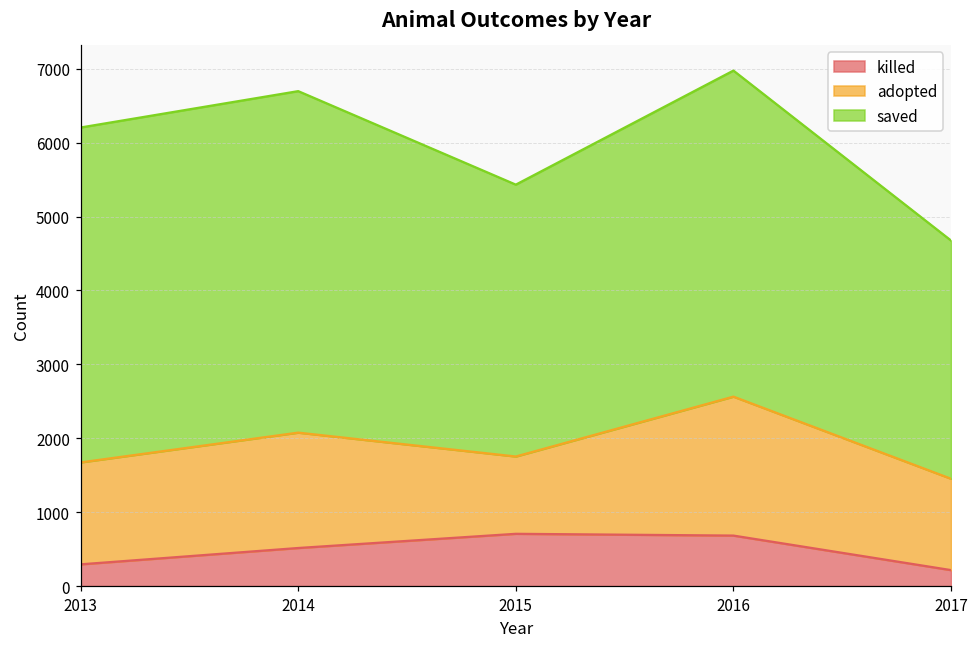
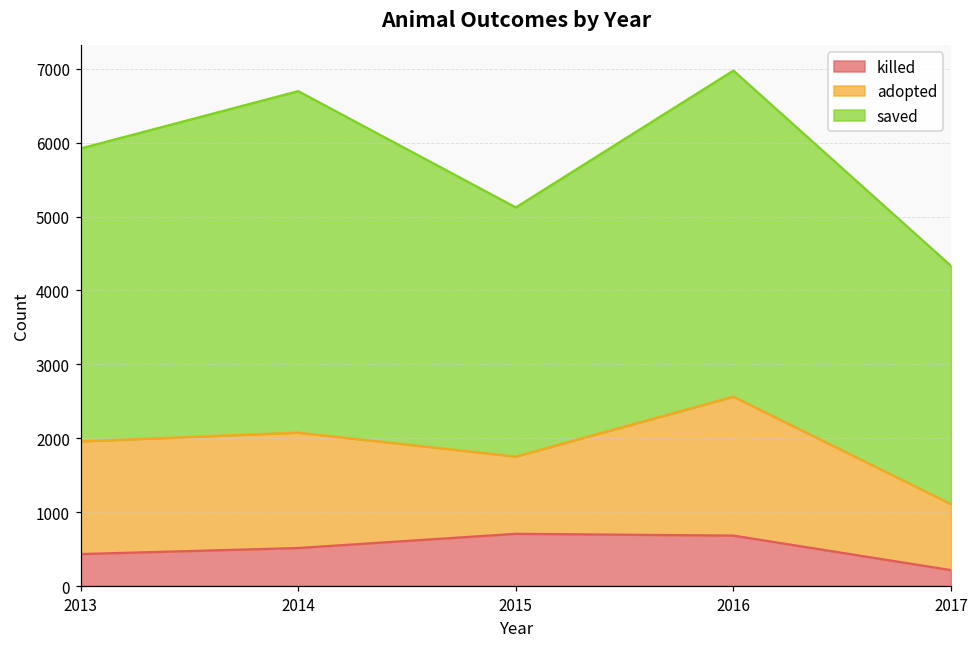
killed, 2013: 300 -> 400
adopted, 2013: 1400 -> 1500
saved, 2013: 4500 -> 4000
saved, 2015: 3700 -> 3400
adopted, 2017: 1200 -> 900
